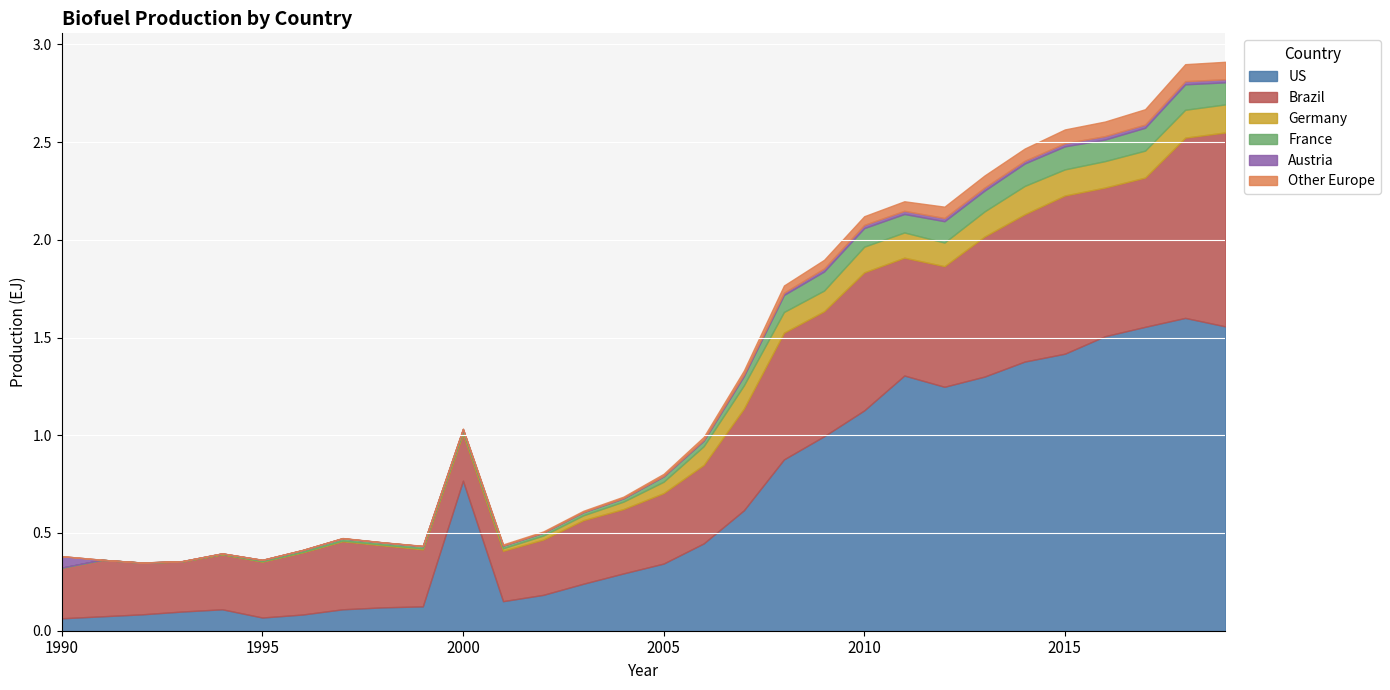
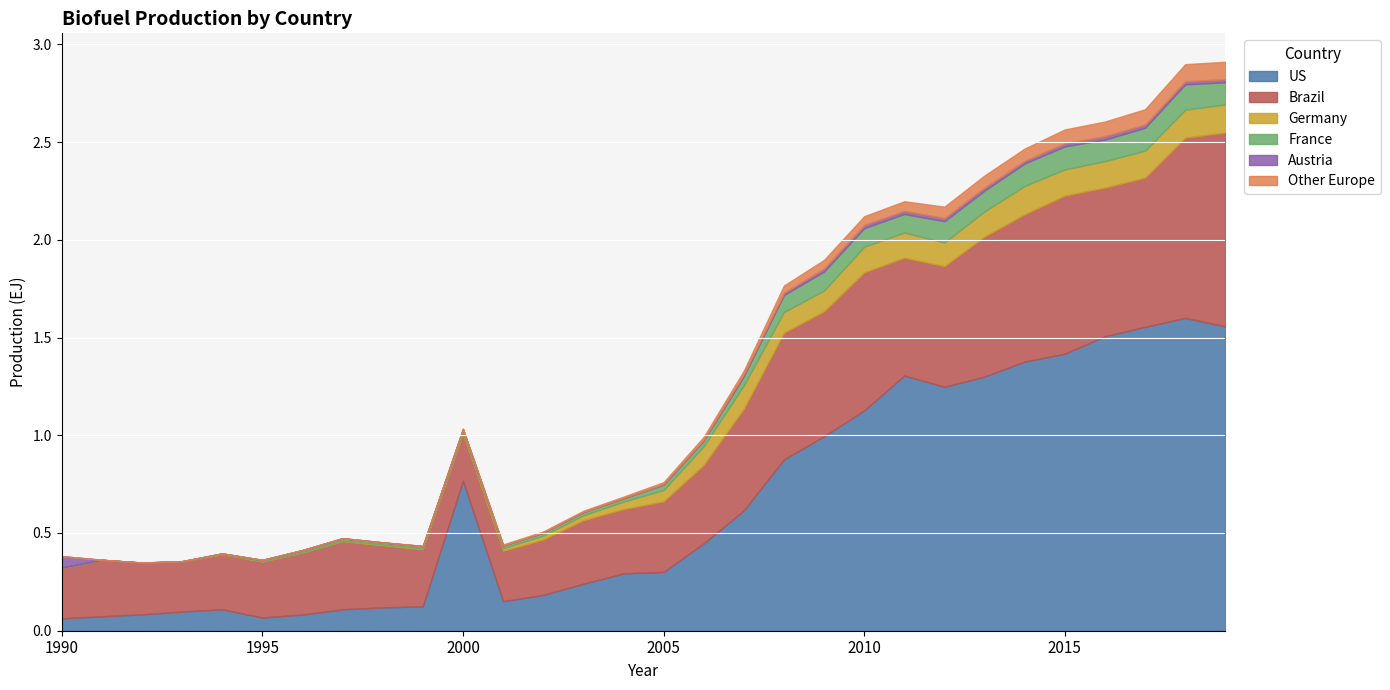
US, 2005: 0.34 -> 0.30
